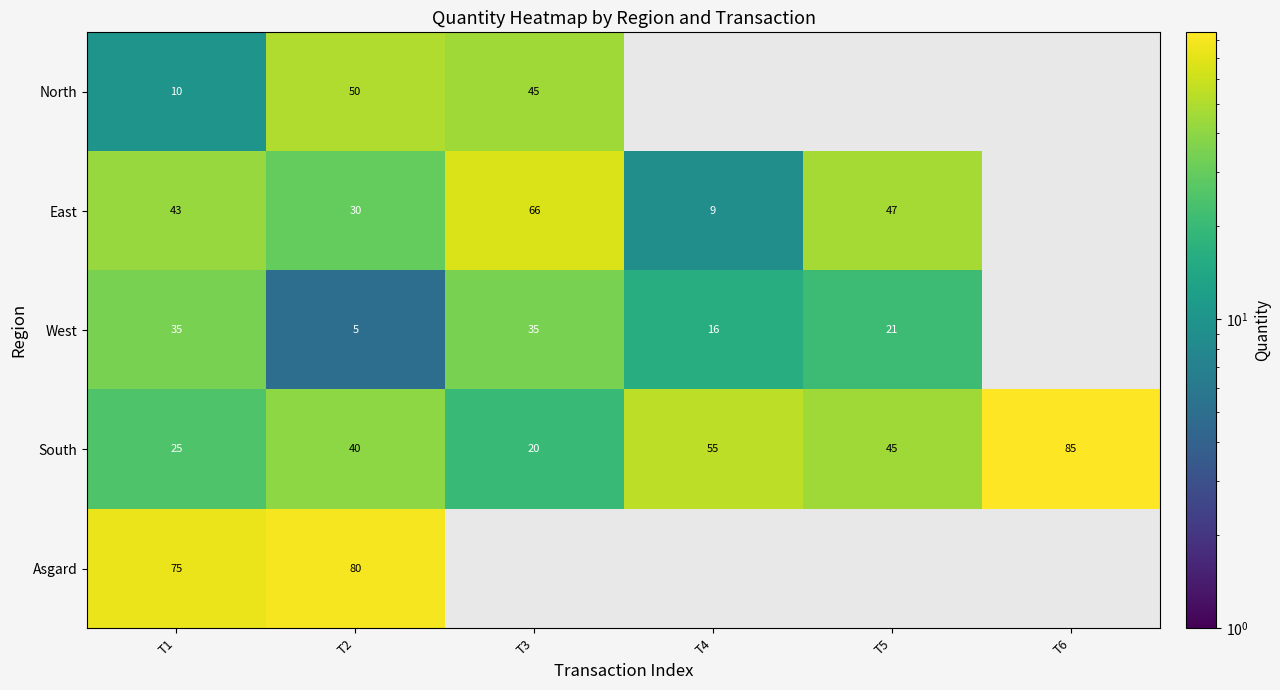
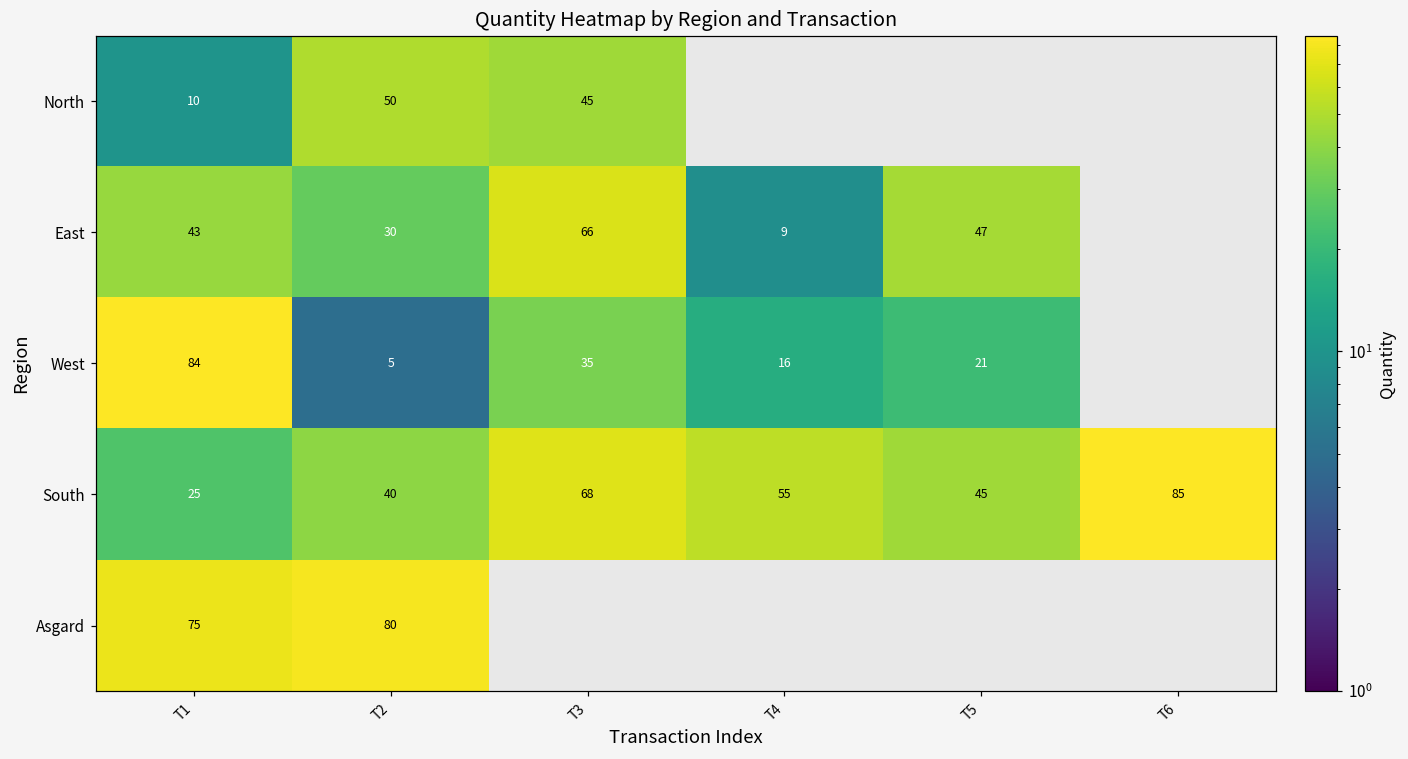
West, T1: 35 -> 84
South, T3: 20 -> 68
